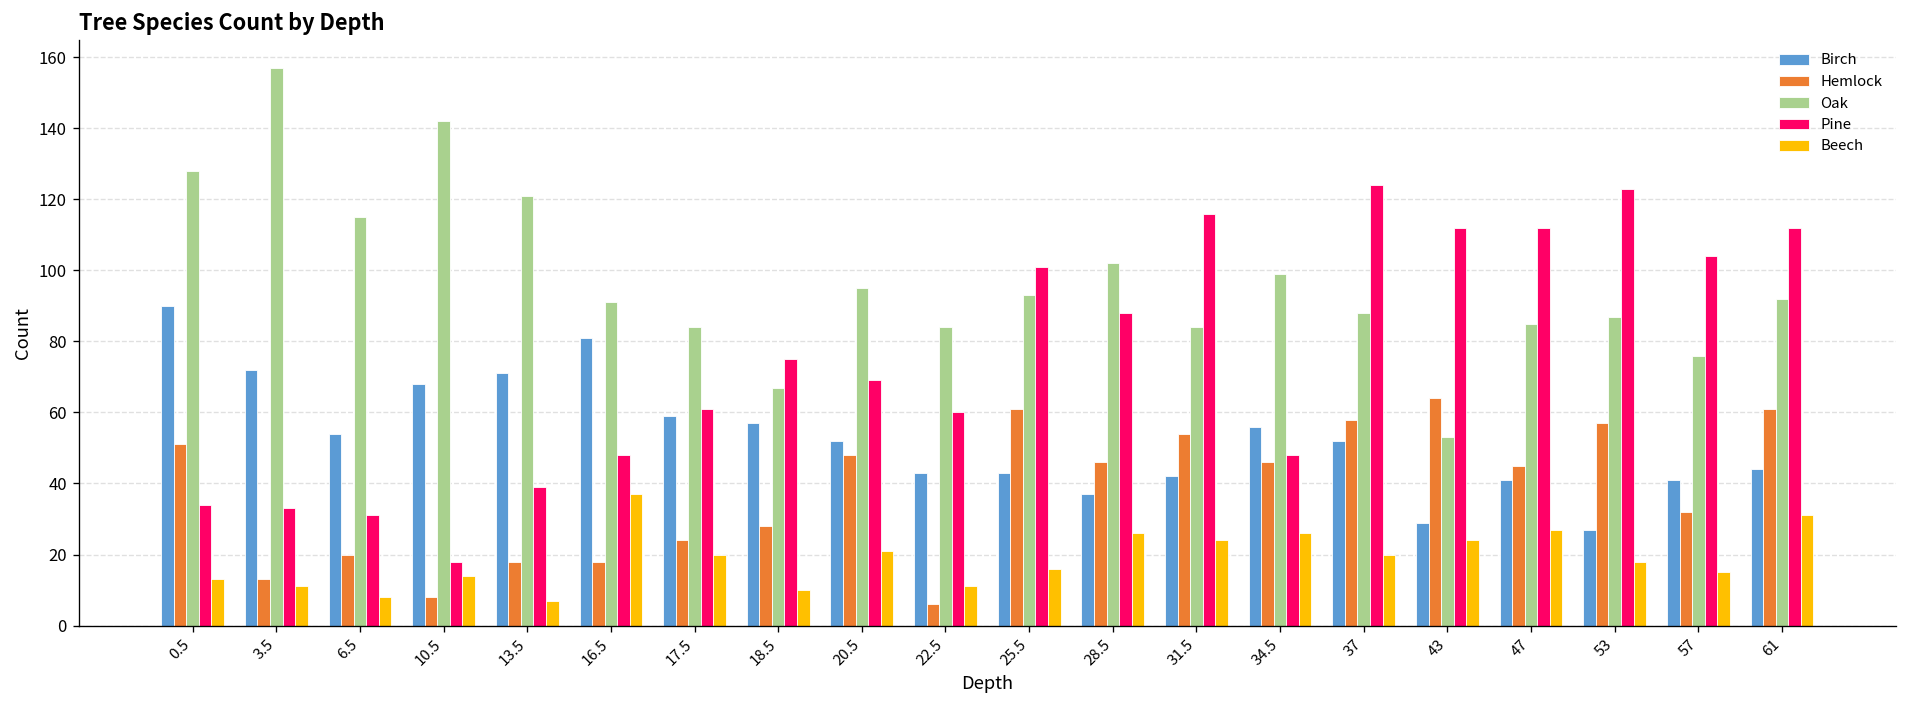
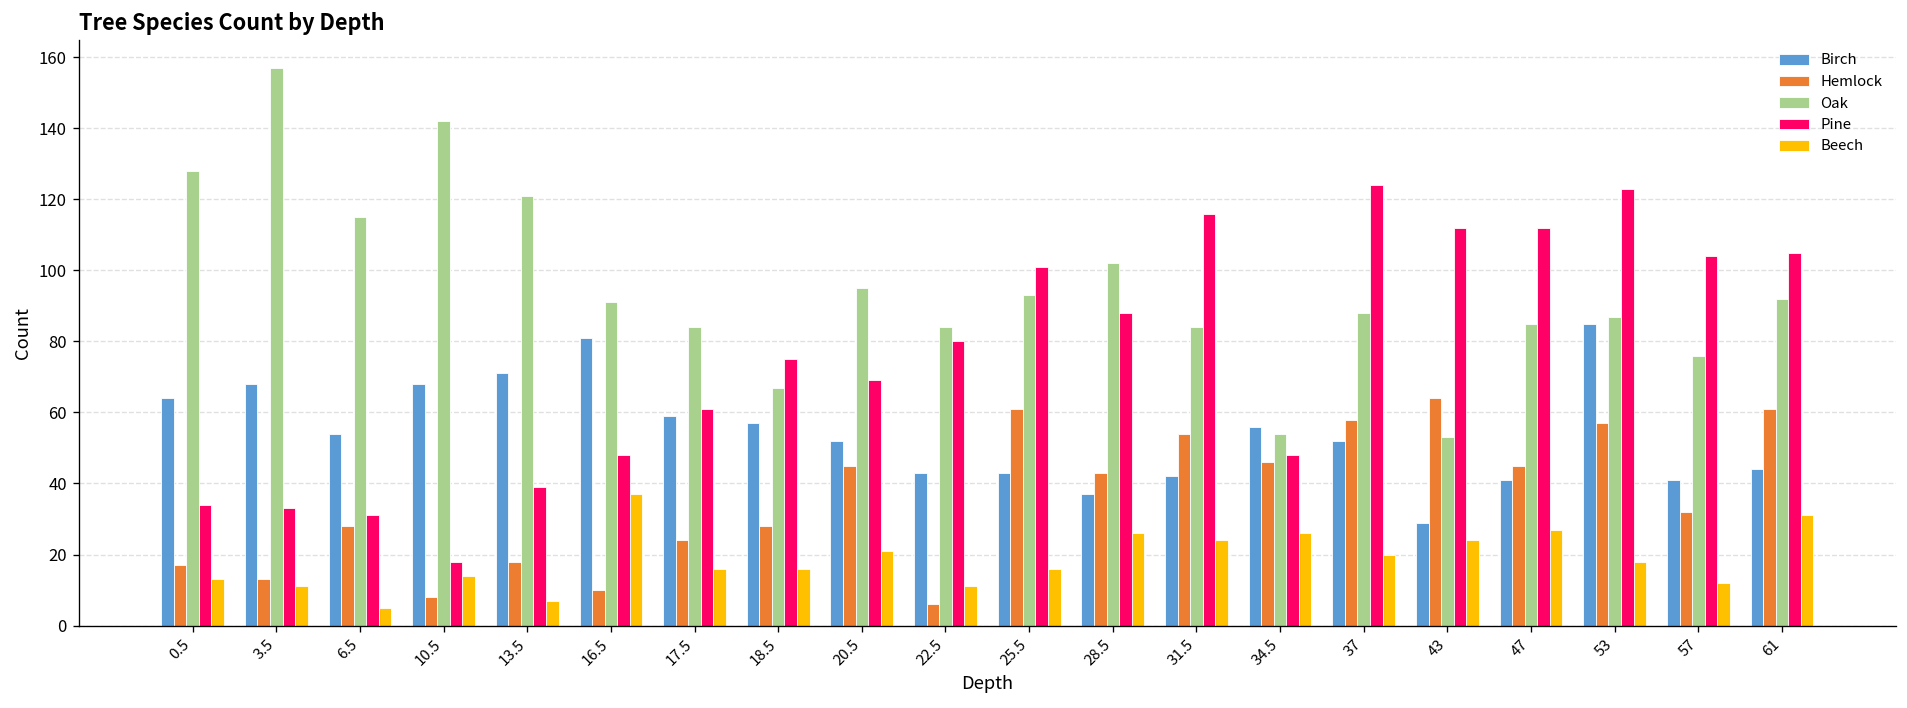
Birch, 0.5: 90 -> 64
Hemlock, 0.5: 51 -> 17
Birch, 3.5: 72 -> 68
Hemlock, 6.5: 20 -> 28
Beech, 6.5: 8 -> 5
Hemlock, 16.5: 18 -> 10
Beech, 17.5: 20 -> 16
Beech, 18.5: 10 -> 16
Hemlock, 20.5: 48 -> 45
Pine, 22.5: 60 -> 80
Hemlock, 28.5: 46 -> 43
Oak, 34.5: 99 -> 54
Birch, 53: 27 -> 85
Beech, 57: 15 -> 12
Pine, 61: 112 -> 105
